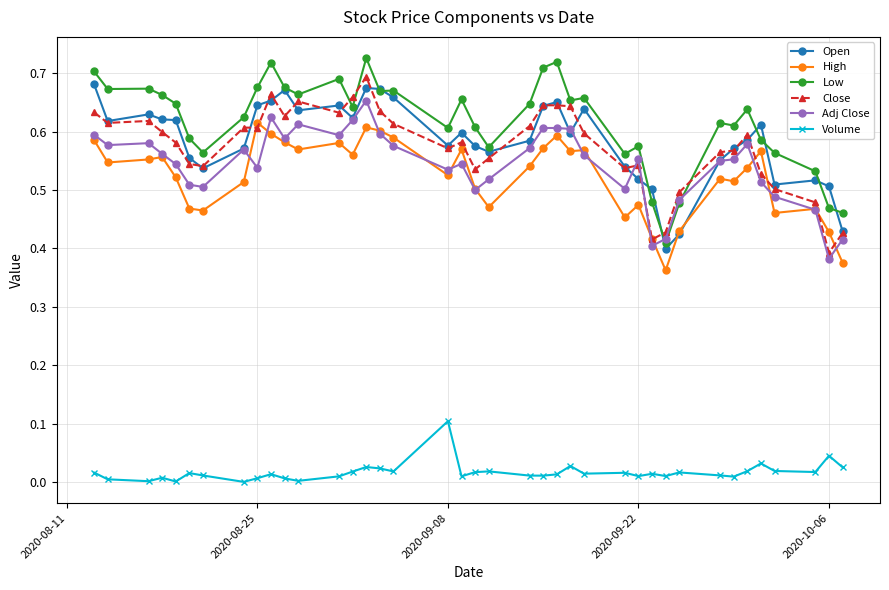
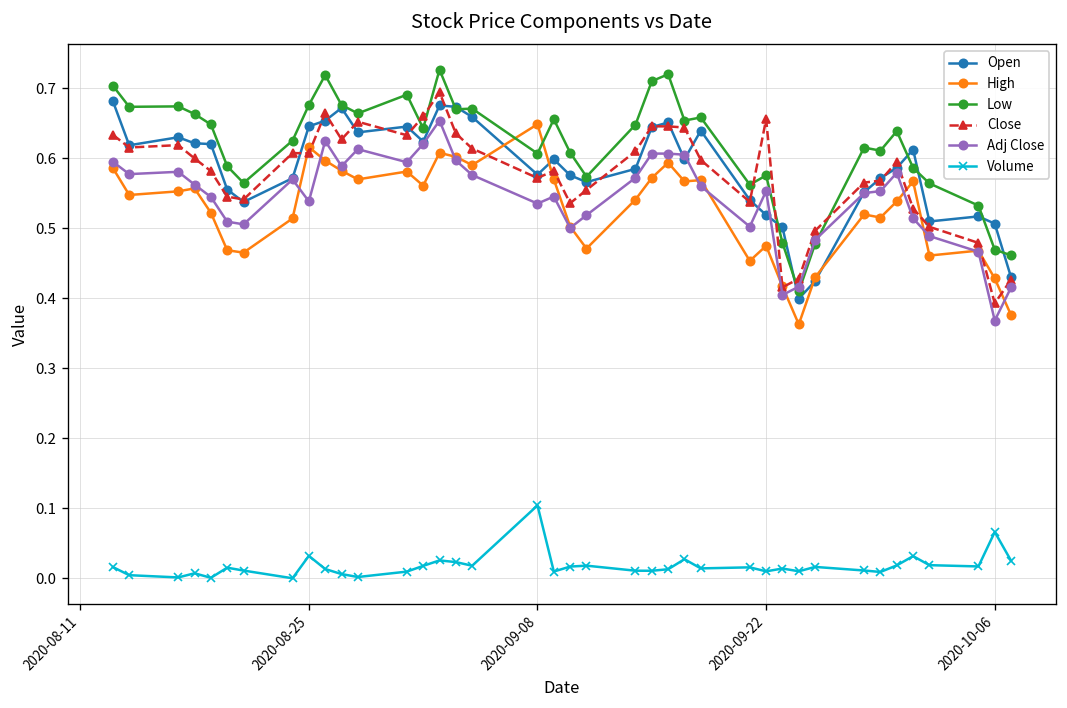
Volume, 2020-08-25: 0.01 -> 0.03
High, 2020-09-08: 0.53 -> 0.65
Close, 2020-09-22: 0.54 -> 0.66
Adj Close, 2020-10-06: 0.38 -> 0.37
Volume, 2020-10-06: 0.04 -> 0.07
